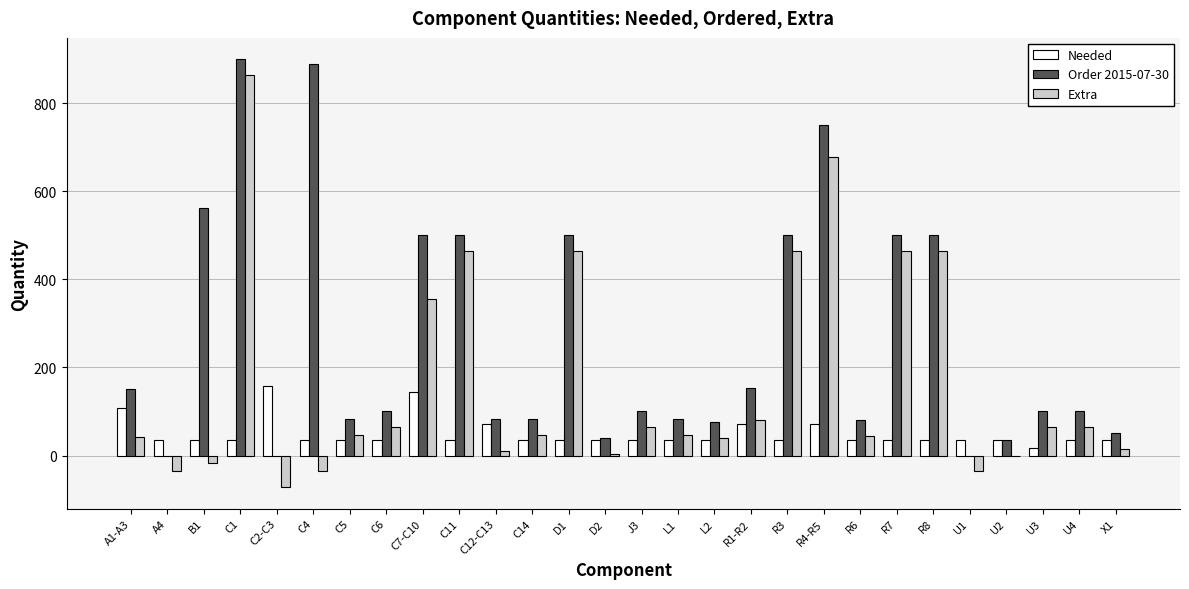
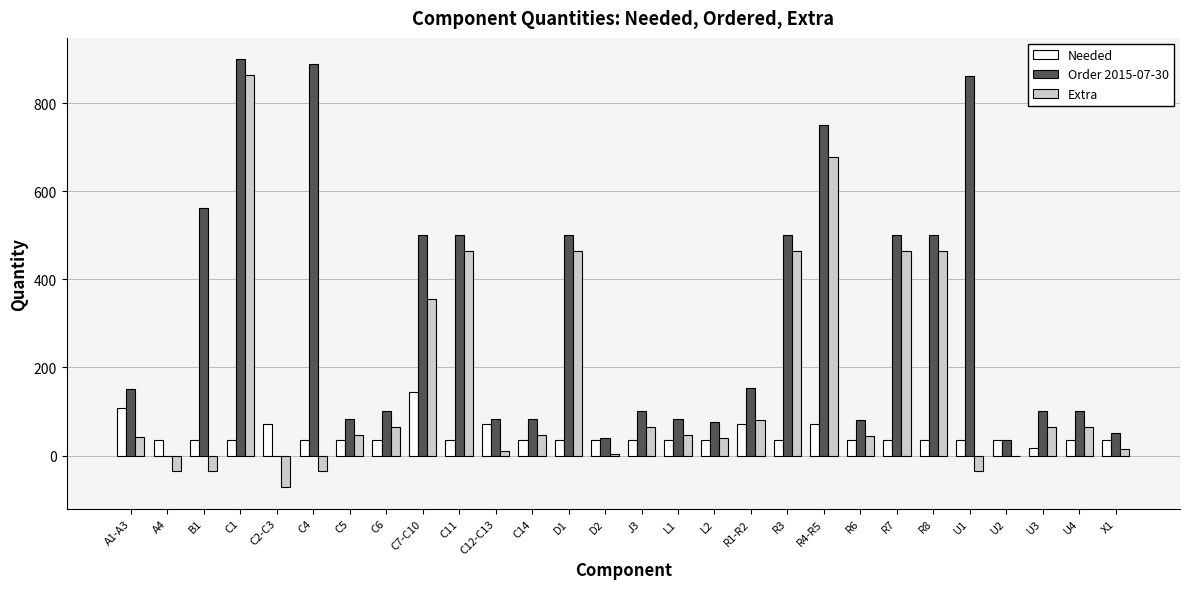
Extra, B1: -20 -> -40
Needed, C2-C3: 160 -> 70
Order 2015-07-30, U1: 0 -> 860
